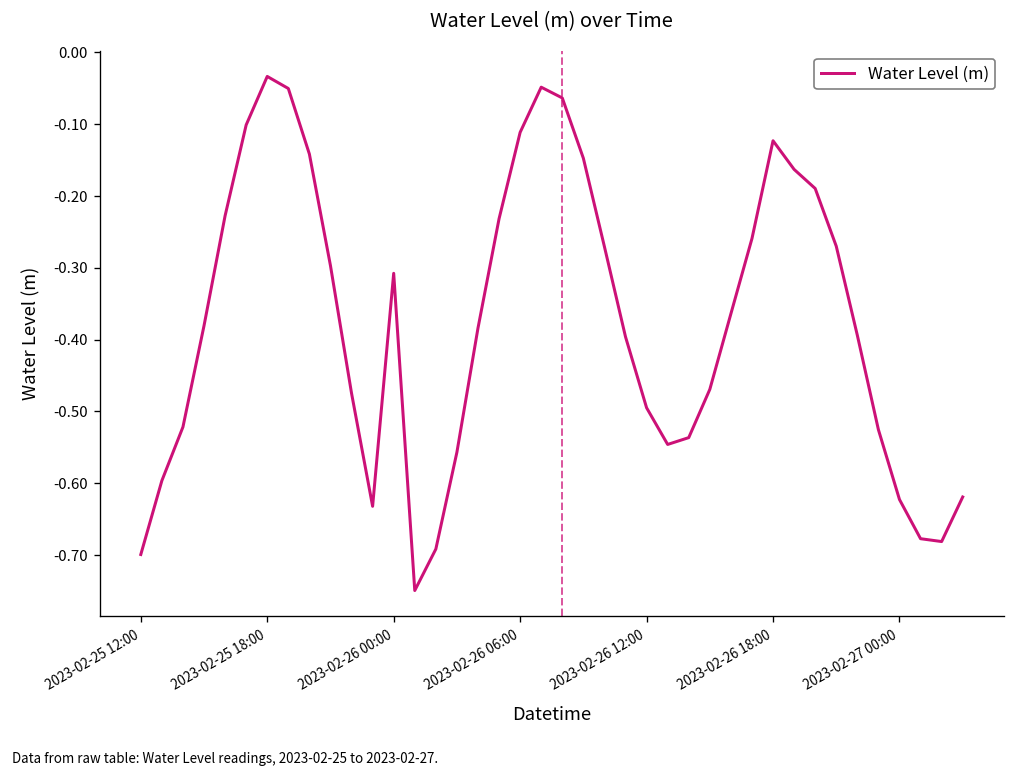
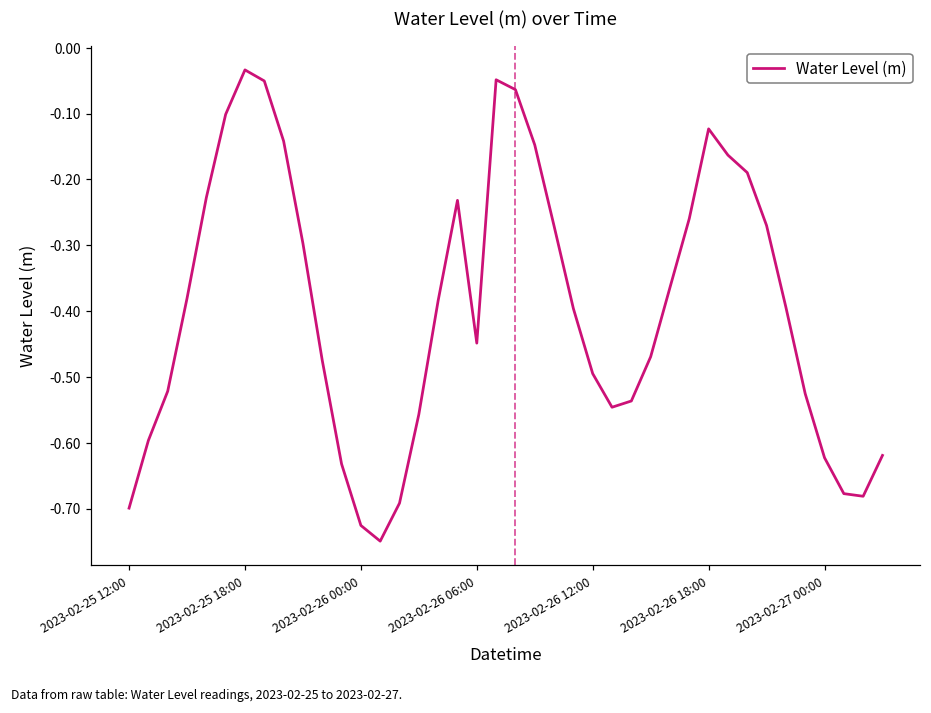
2023-02-26 00:00: -0.31 -> -0.73
2023-02-26 06:00: -0.11 -> -0.45
